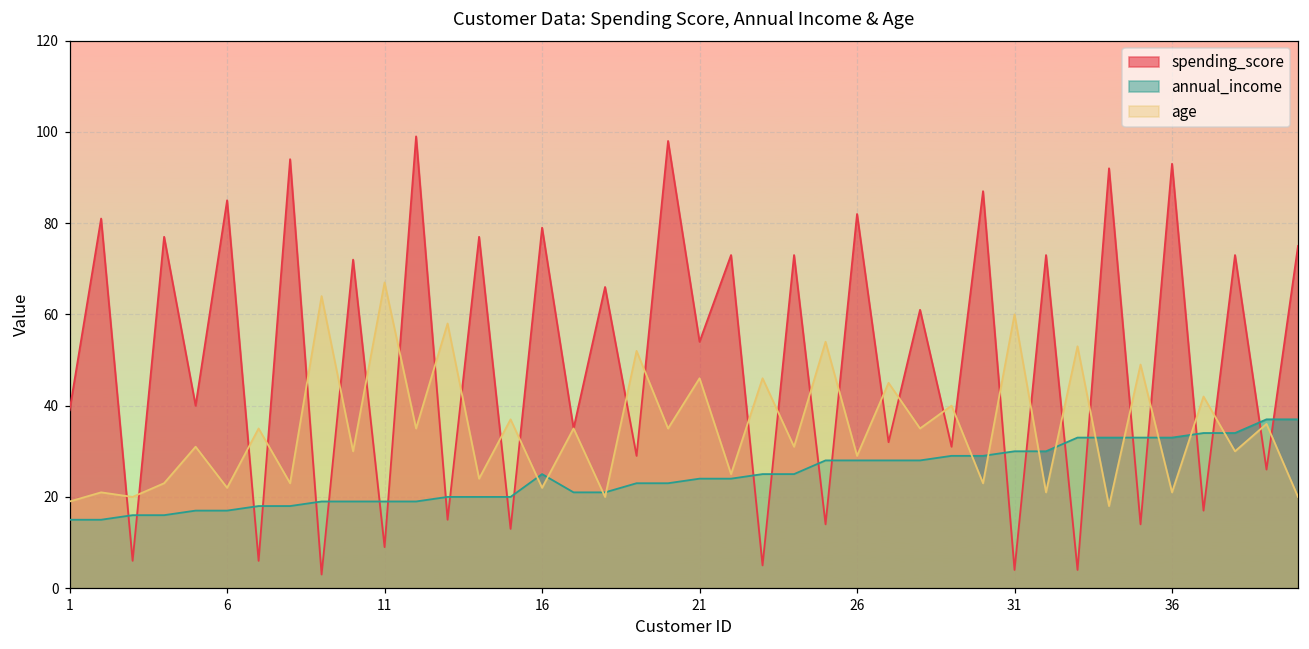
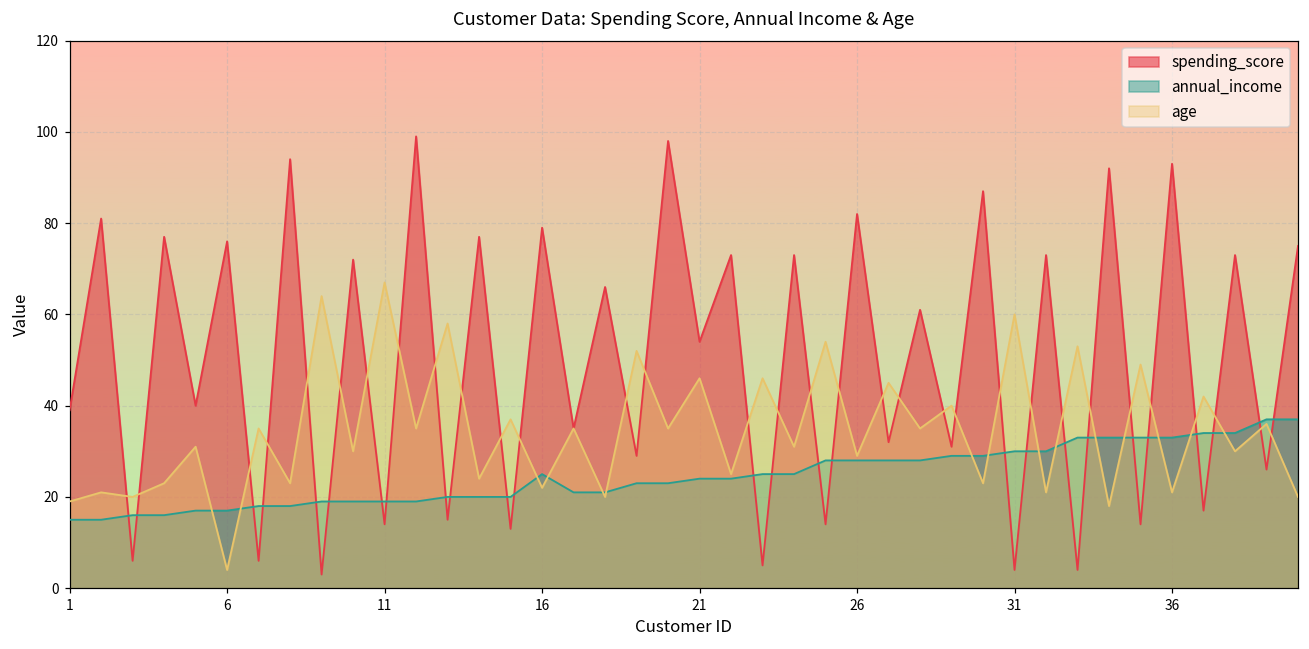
spending_score, 6: 85 -> 76
age, 6: 22 -> 4
spending_score, 11: 9 -> 14
